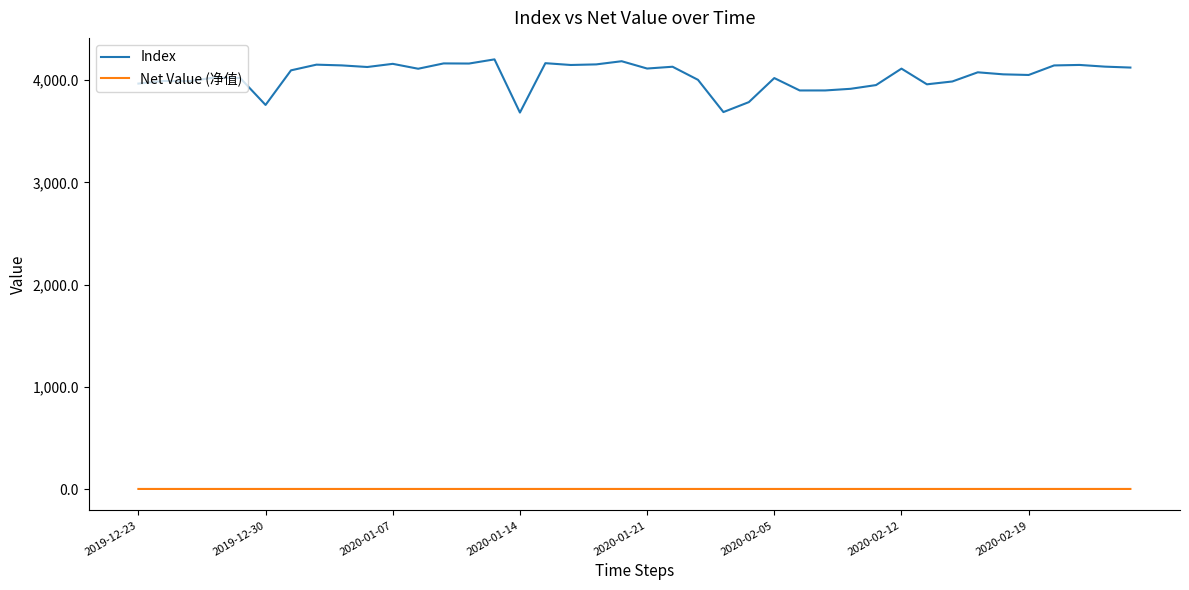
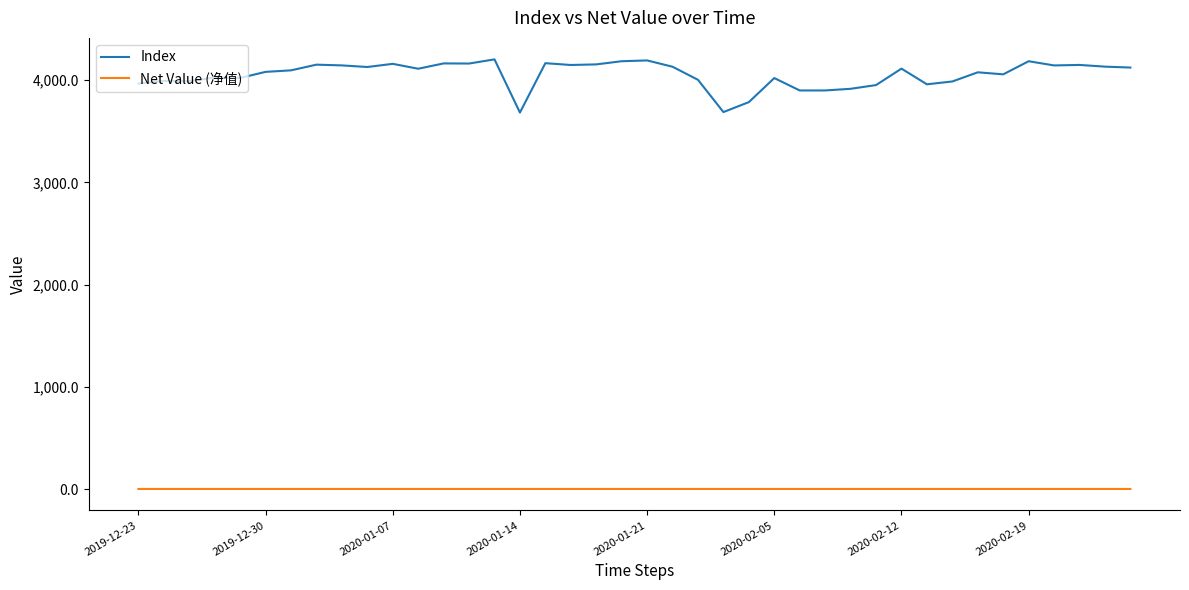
Index, 2019-12-30: 3,760 -> 4,080
Index, 2020-01-21: 4,110 -> 4,190
Index, 2020-02-19: 4,050 -> 4,190
